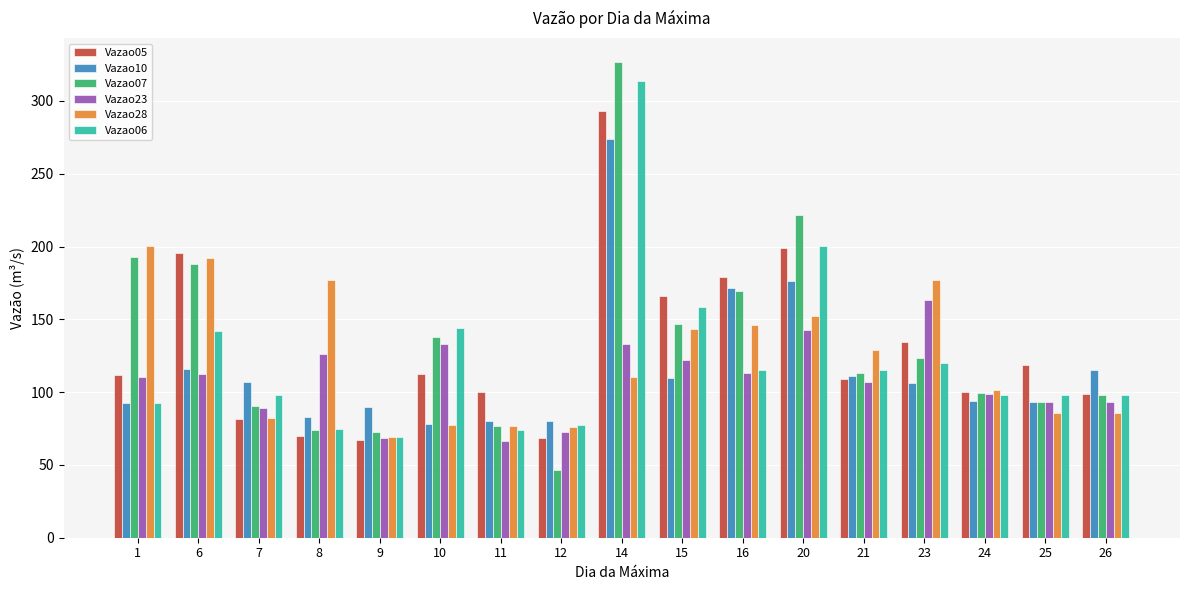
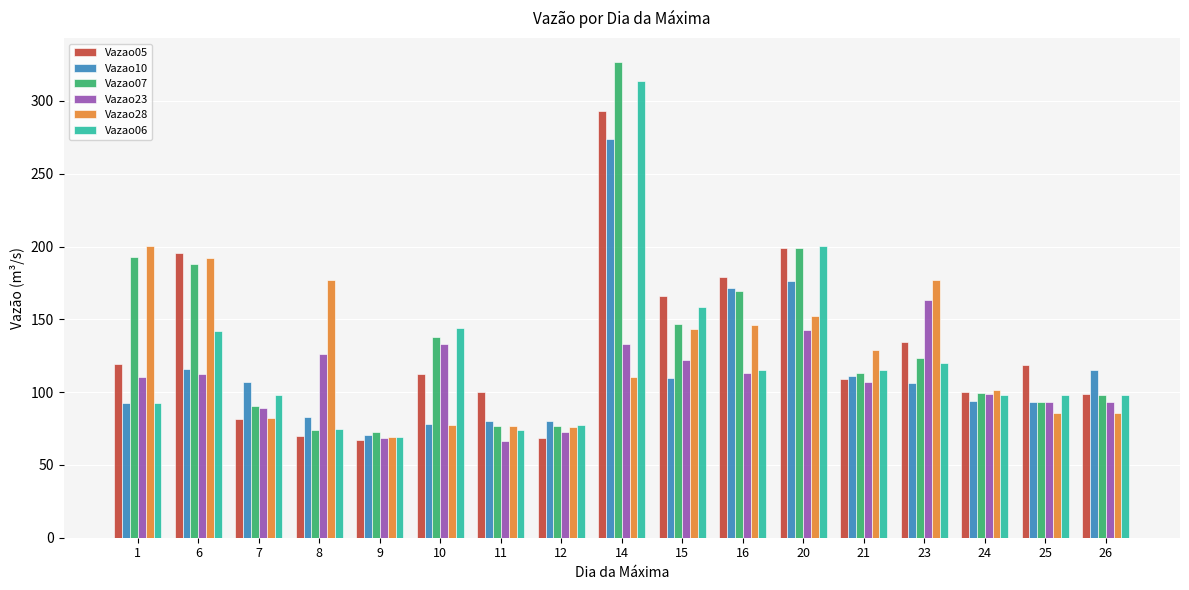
Vazao05, 1: 111 -> 119
Vazao10, 9: 90 -> 71
Vazao07, 12: 47 -> 77
Vazao07, 20: 222 -> 199
